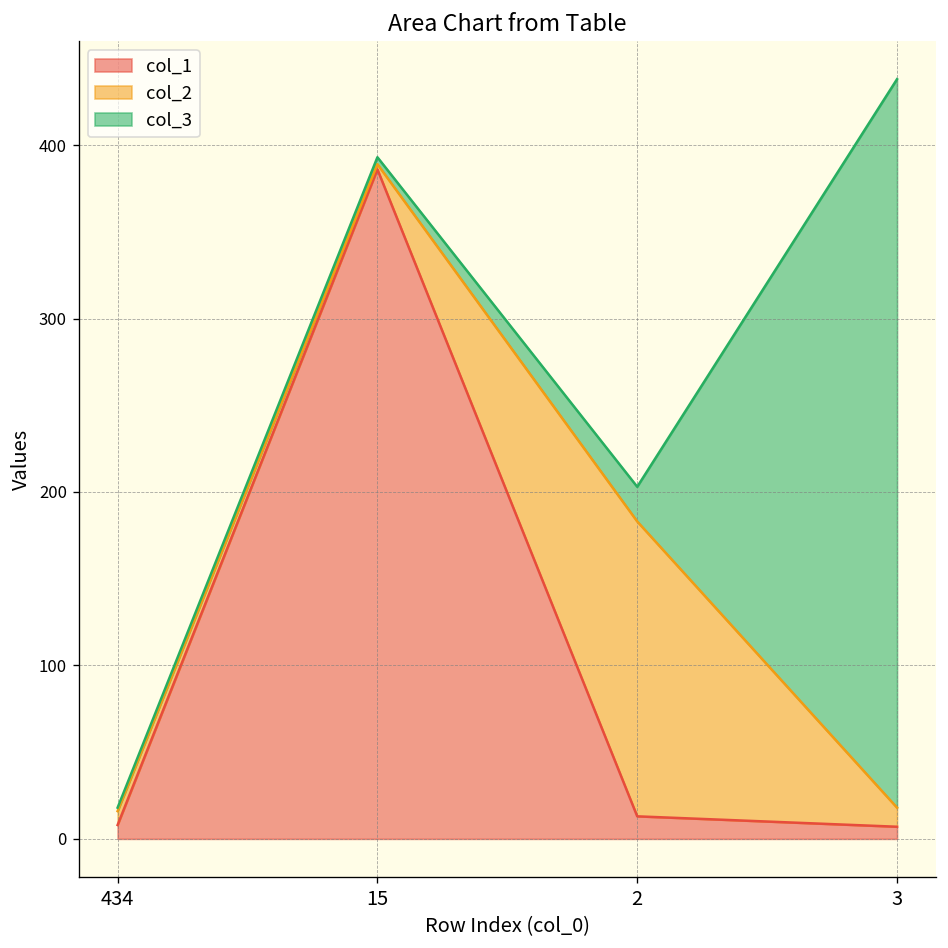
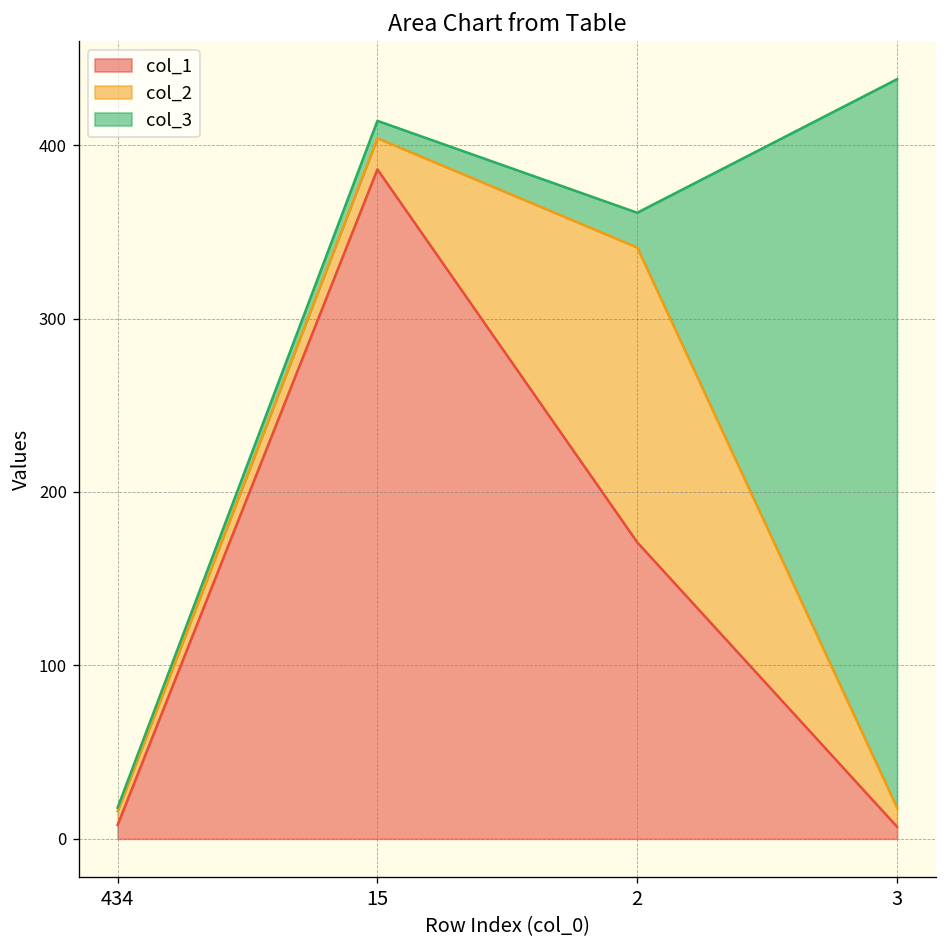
col_2, 15: 3 -> 18
col_3, 15: 4 -> 10
col_1, 2: 13 -> 171
